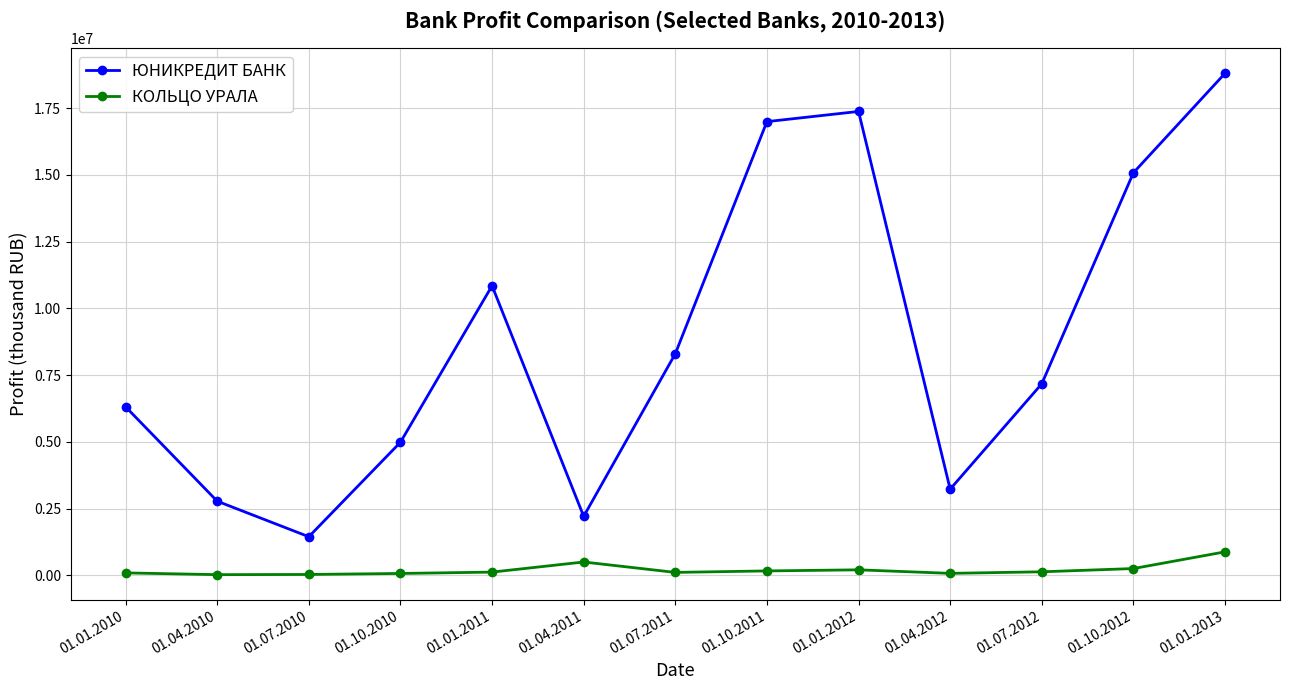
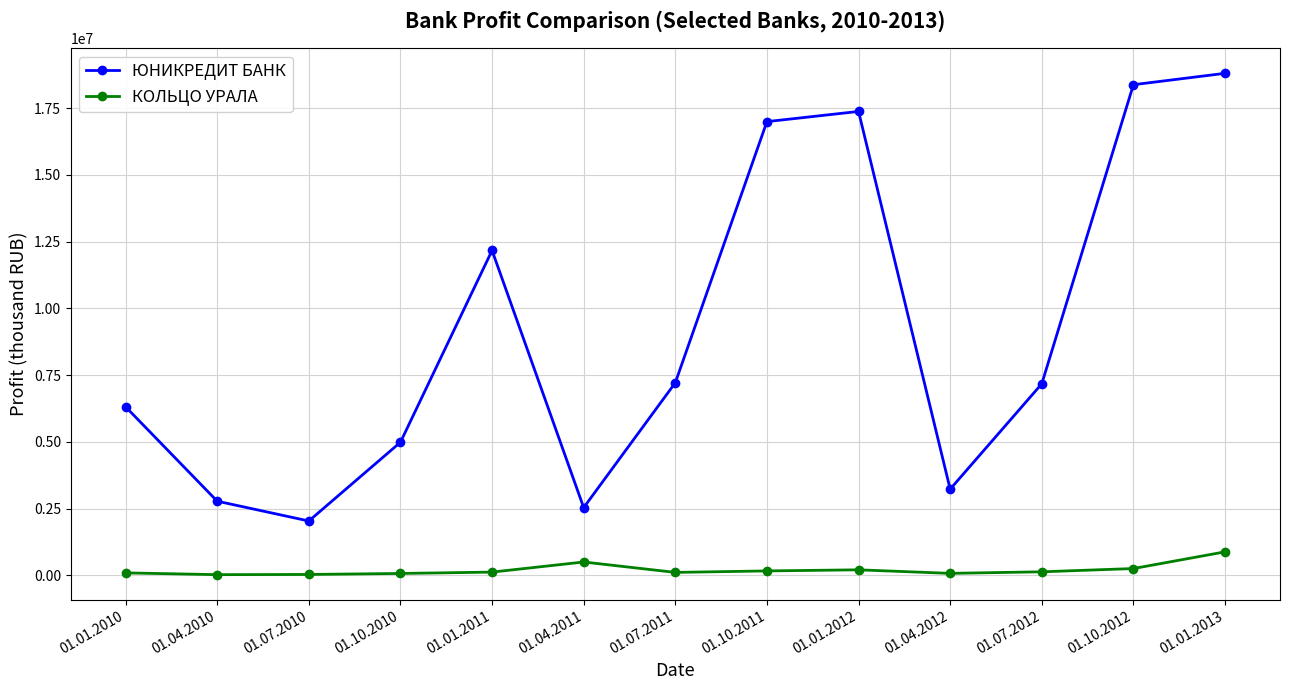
ЮНИКРЕДИТ БАНК, 01.07.2010: 1400000 -> 2000000
ЮНИКРЕДИТ БАНК, 01.01.2011: 10800000 -> 12200000
ЮНИКРЕДИТ БАНК, 01.04.2011: 2200000 -> 2500000
ЮНИКРЕДИТ БАНК, 01.07.2011: 8300000 -> 7200000
ЮНИКРЕДИТ БАНК, 01.10.2012: 15100000 -> 18400000
